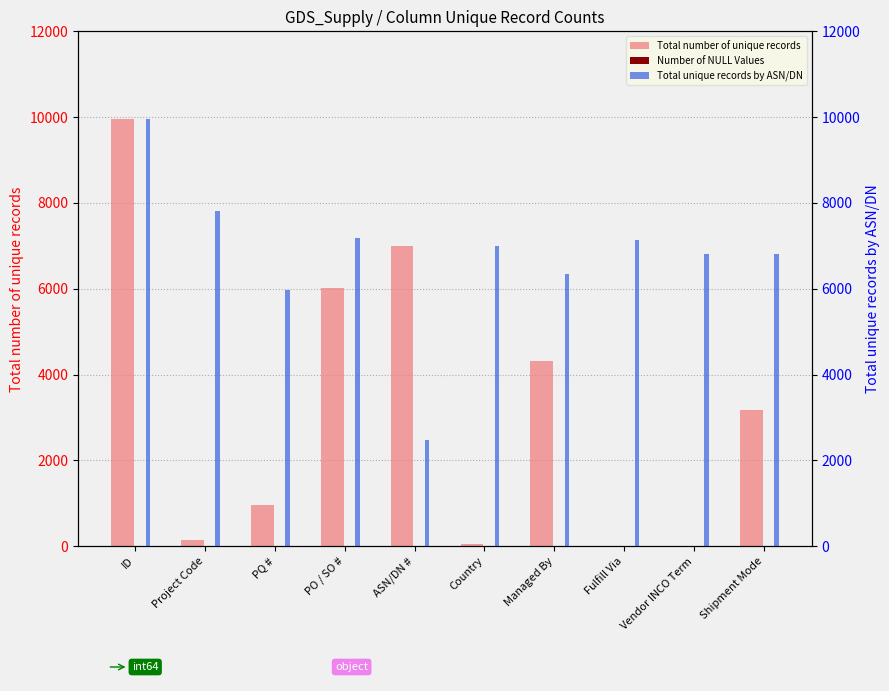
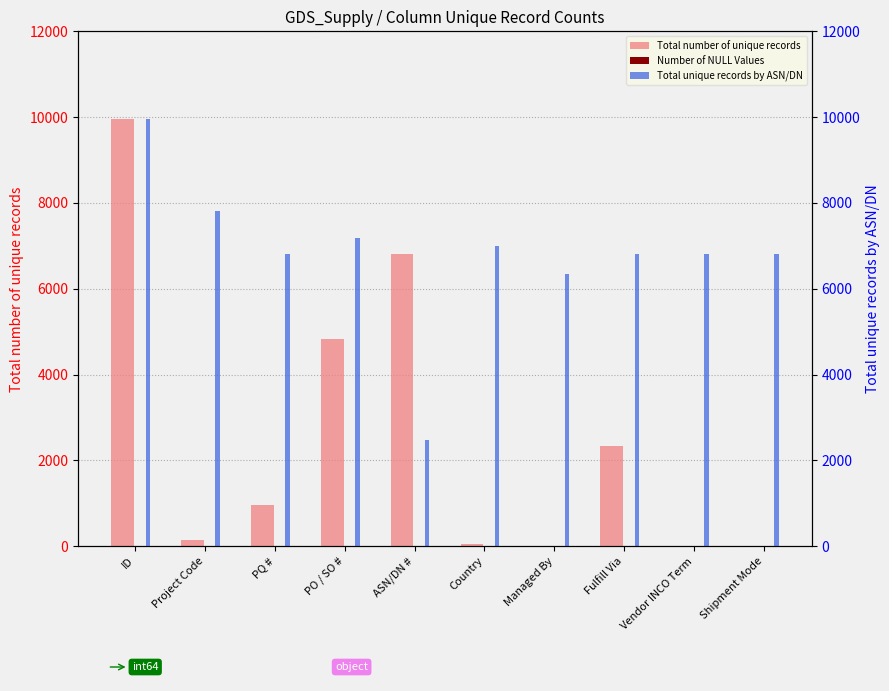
Total number of unique records, PO / SO #: 6000 -> 4800
Total number of unique records, ASN/DN #: 7000 -> 6800
Total number of unique records, Managed By: 4300 -> 0
Total number of unique records, Fulfill Via: 0 -> 2300
Total number of unique records, Shipment Mode: 3200 -> 0
Total unique records by ASN/DN, PQ #: 6000 -> 6800
Total unique records by ASN/DN, Fulfill Via: 7100 -> 6800
